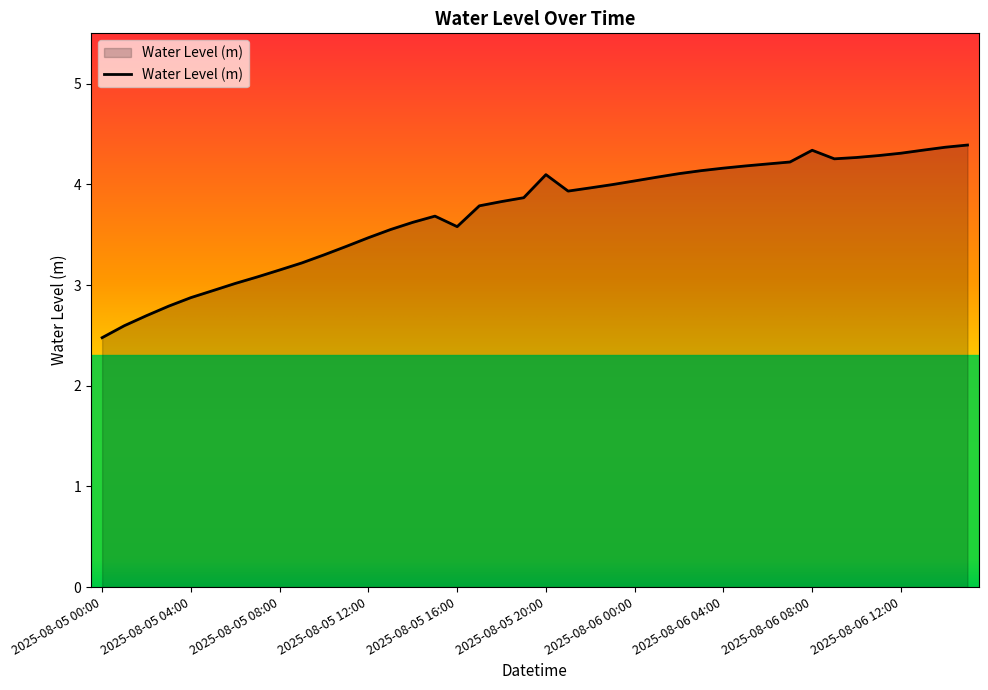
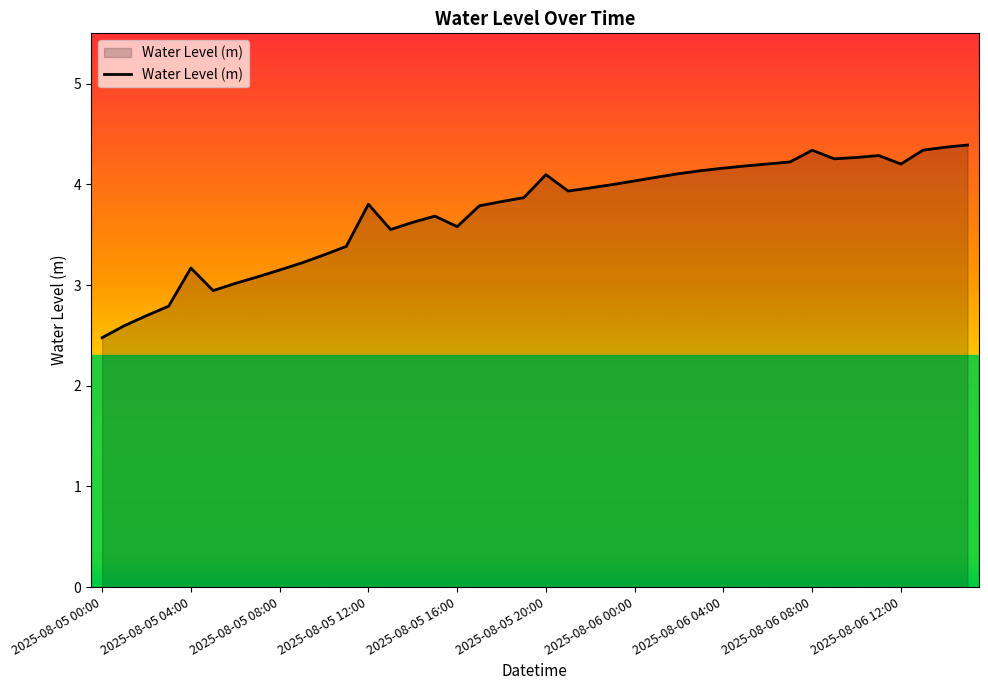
2025-08-05 04:00: 2.87 -> 3.17
2025-08-05 12:00: 3.47 -> 3.80
2025-08-06 12:00: 4.31 -> 4.20
